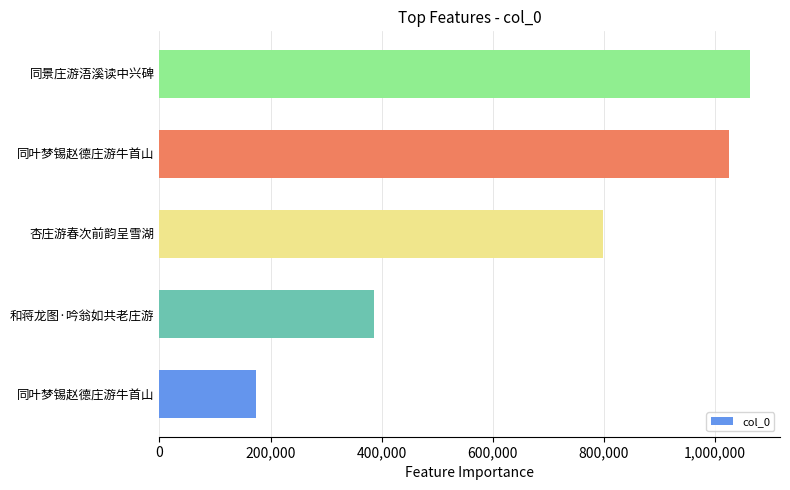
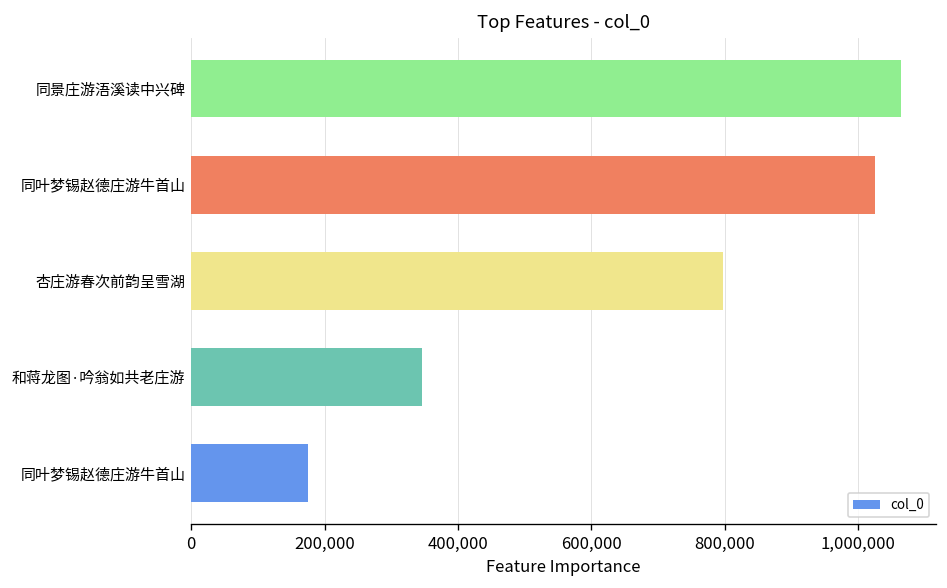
和蒋龙图·吟翁如共老庄游: 390,000 -> 350,000
